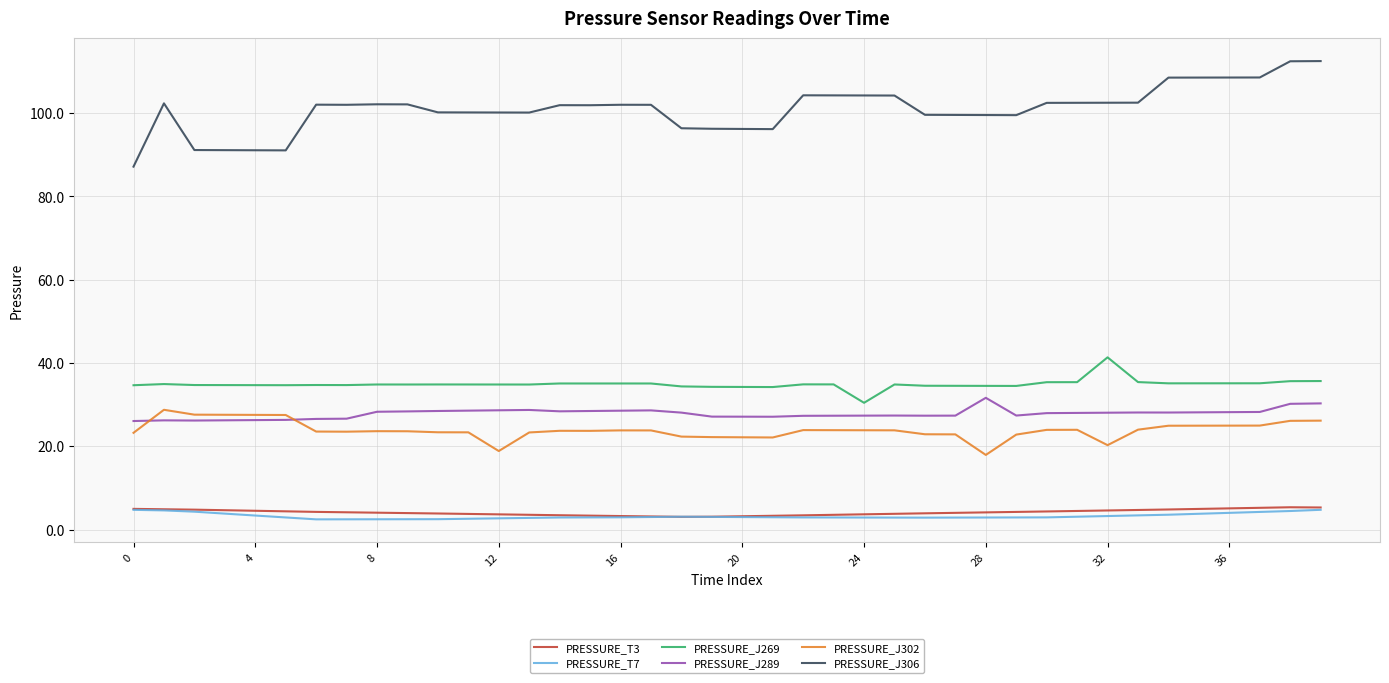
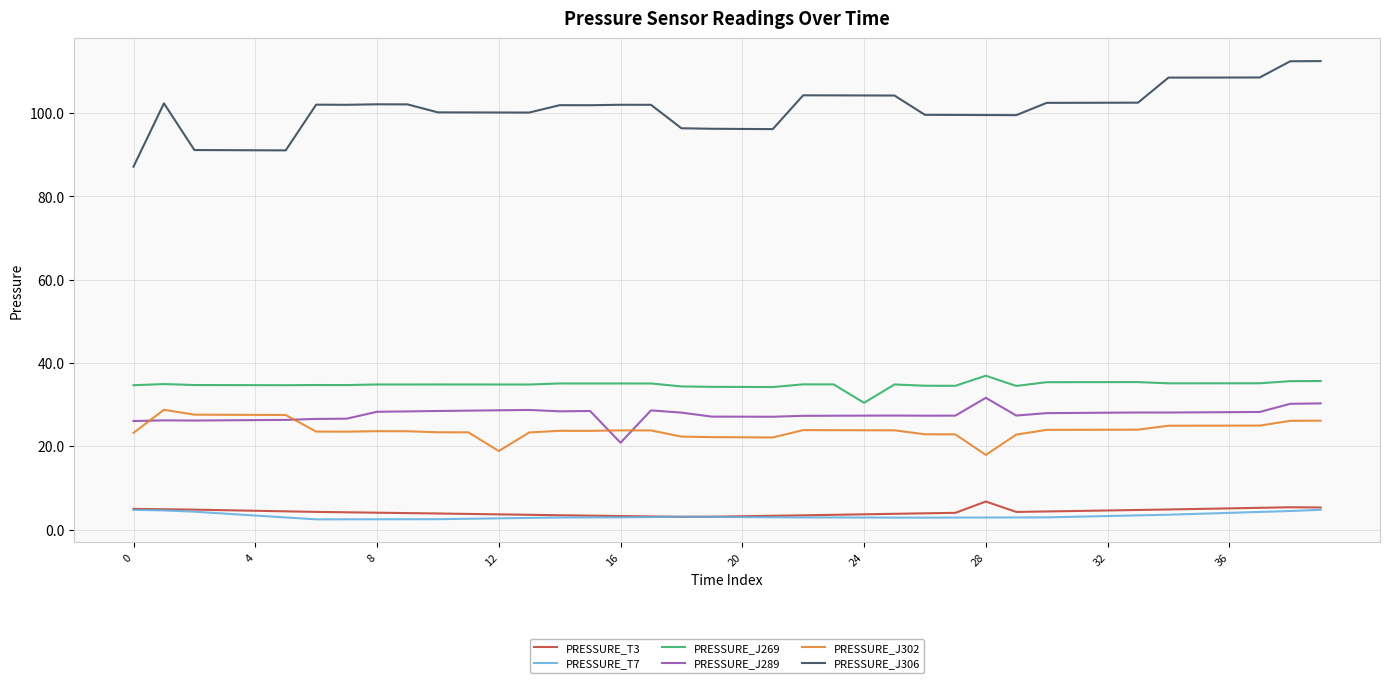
PRESSURE_J289, 16: 29 -> 21
PRESSURE_T3, 28: 4 -> 7
PRESSURE_J269, 28: 34 -> 37
PRESSURE_J269, 32: 41 -> 35
PRESSURE_J302, 32: 20 -> 24
